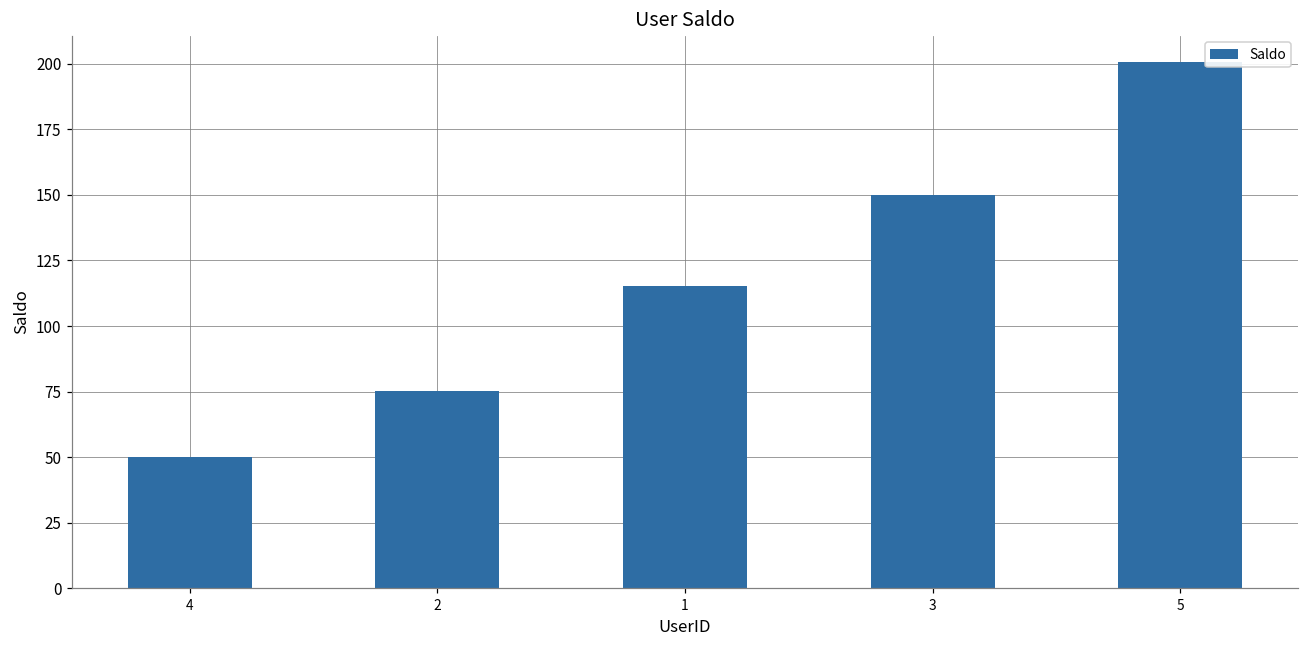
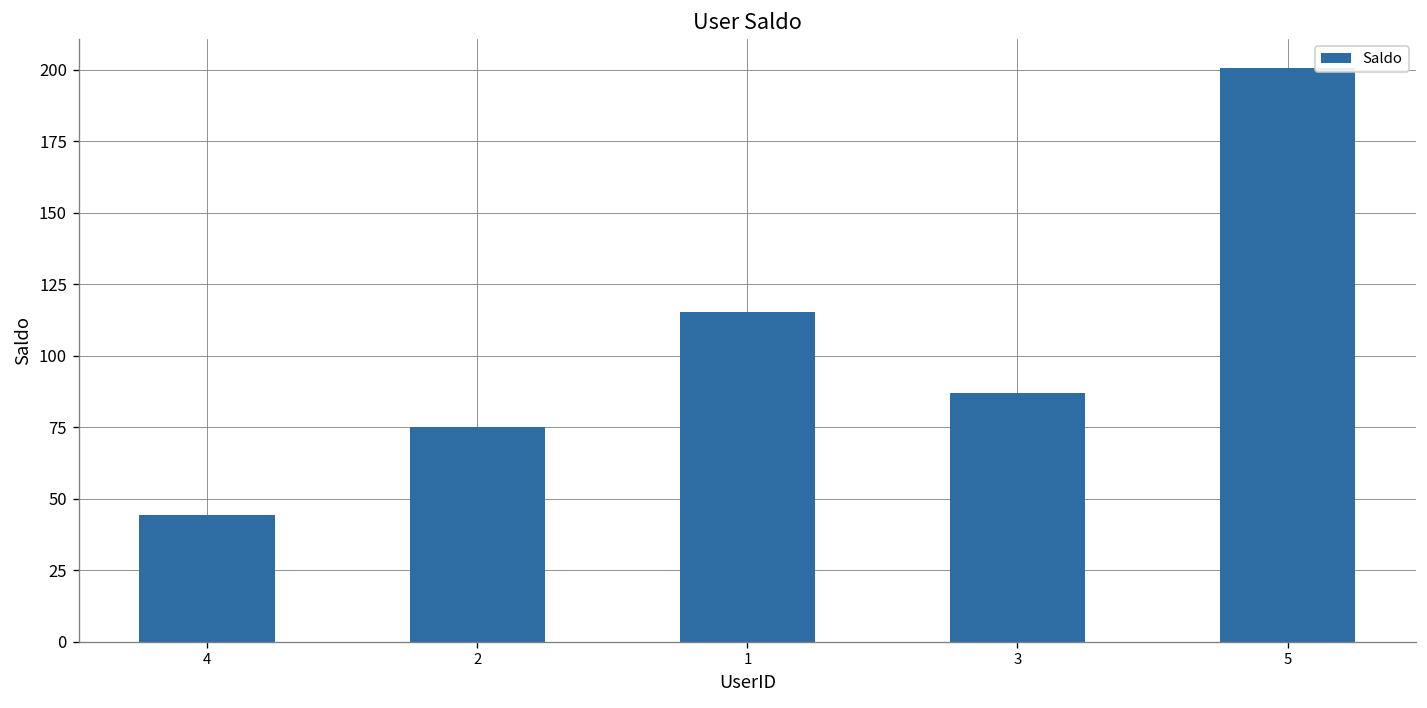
4: 50 -> 44
3: 150 -> 87
